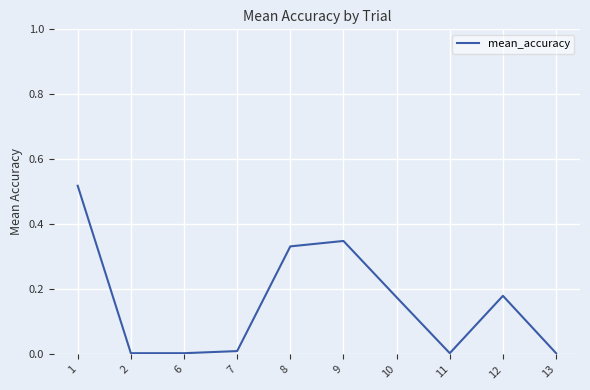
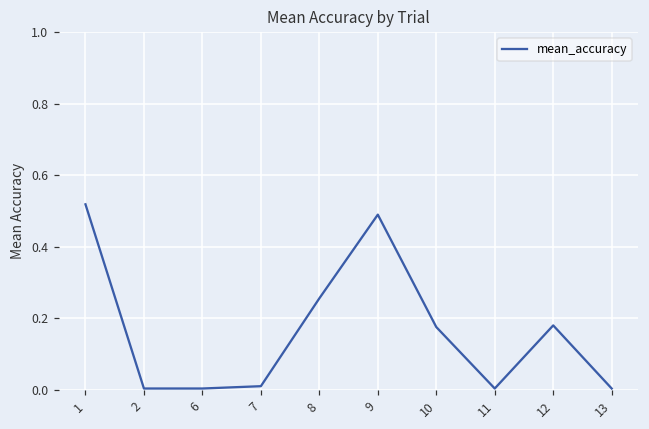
8: 0.33 -> 0.26
9: 0.35 -> 0.49
